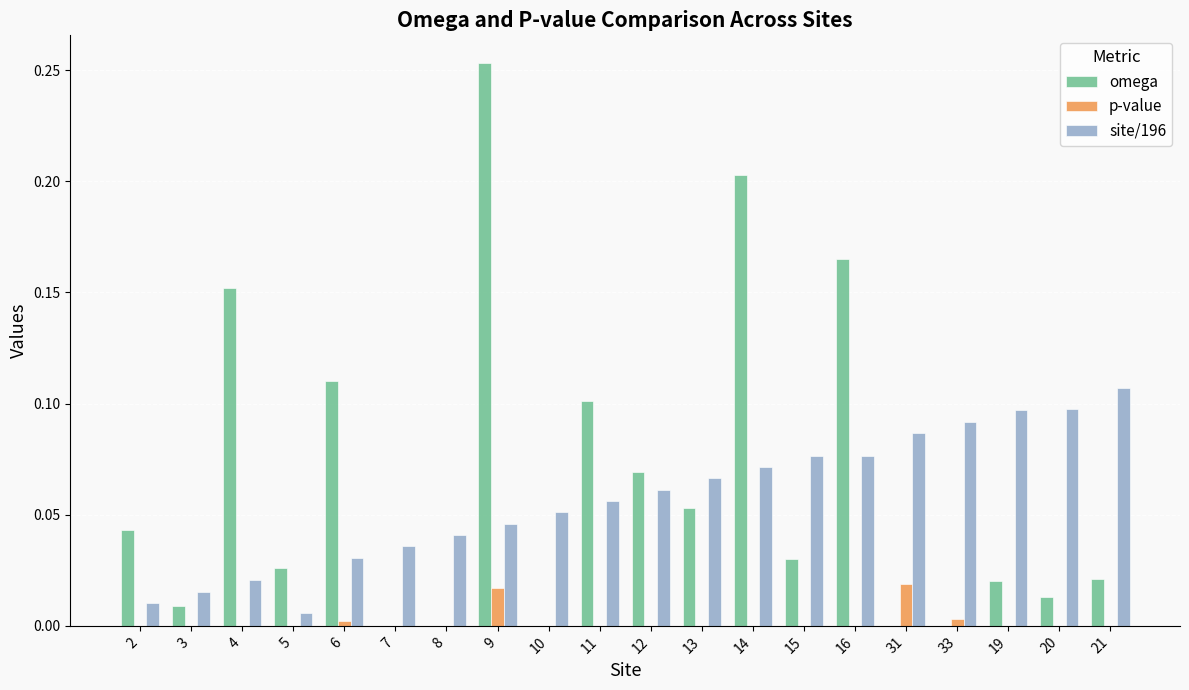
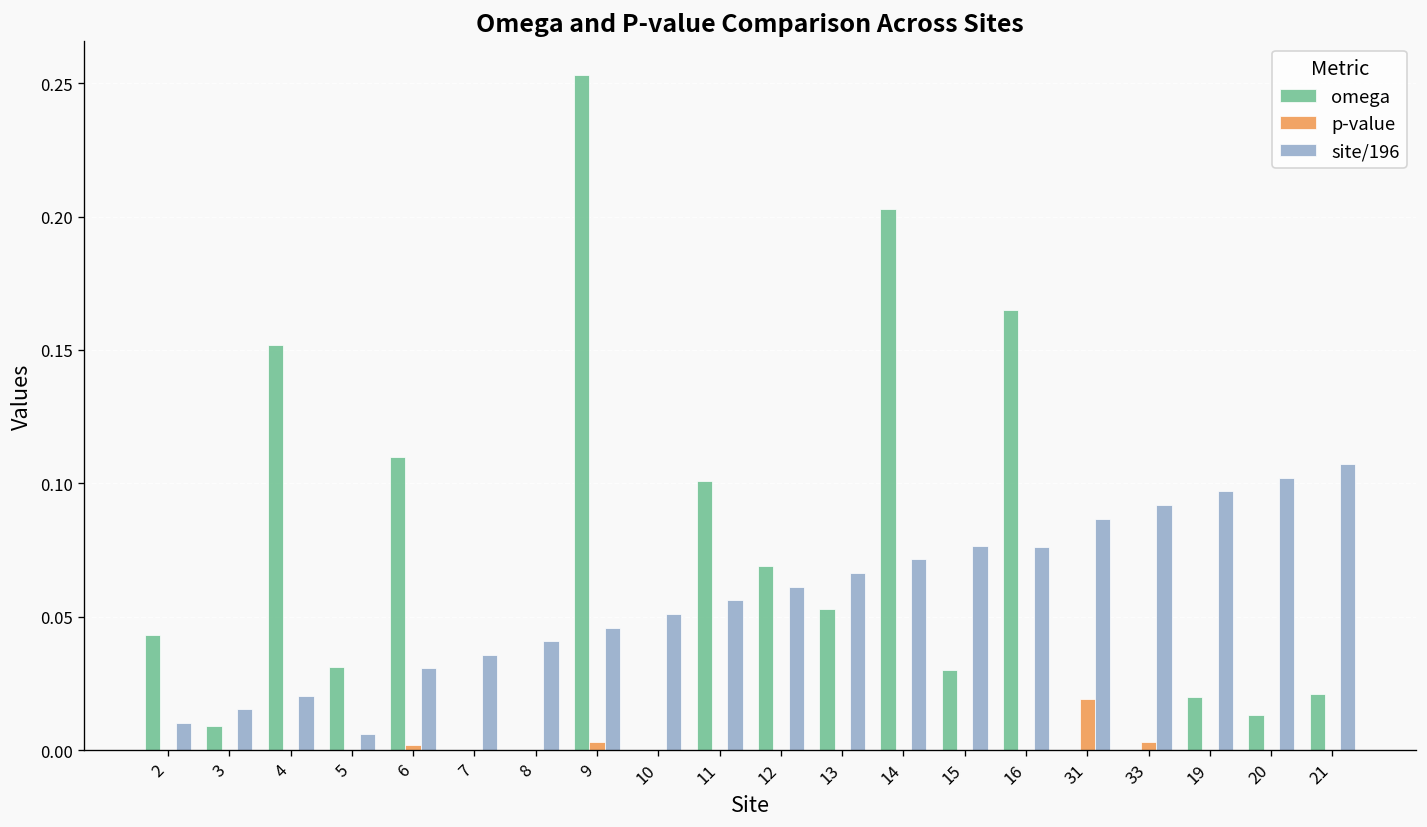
omega, 5: 0.026 -> 0.031
p-value, 9: 0.017 -> 0.003
site/196, 20: 0.098 -> 0.102
